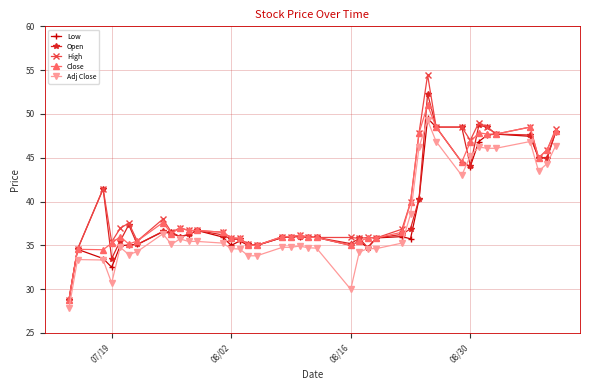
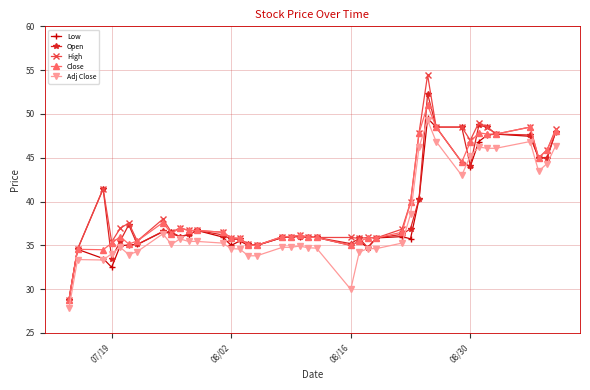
Adj Close, 07/19: 31 -> 34
